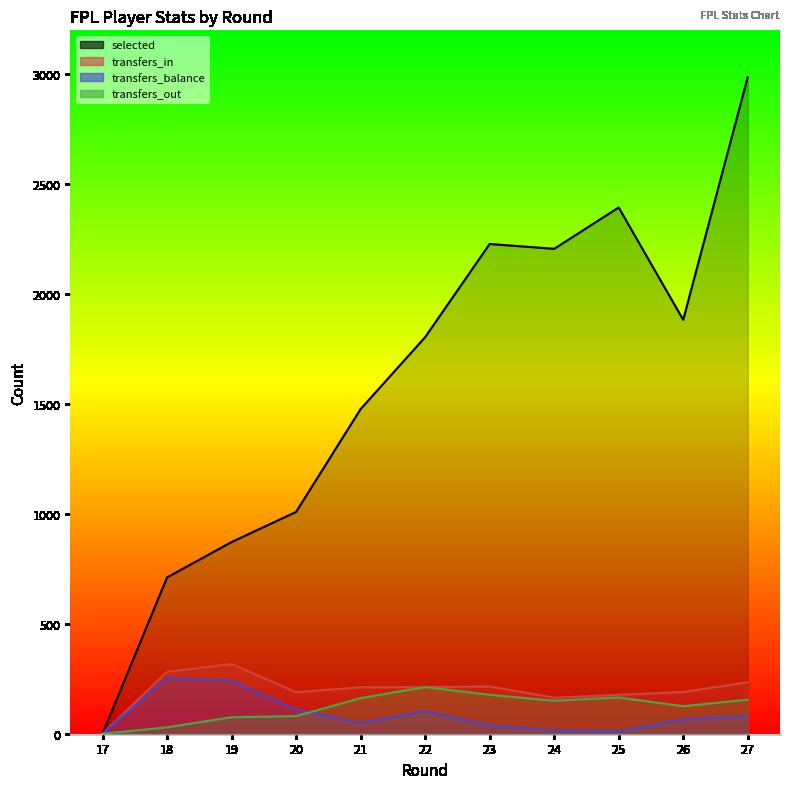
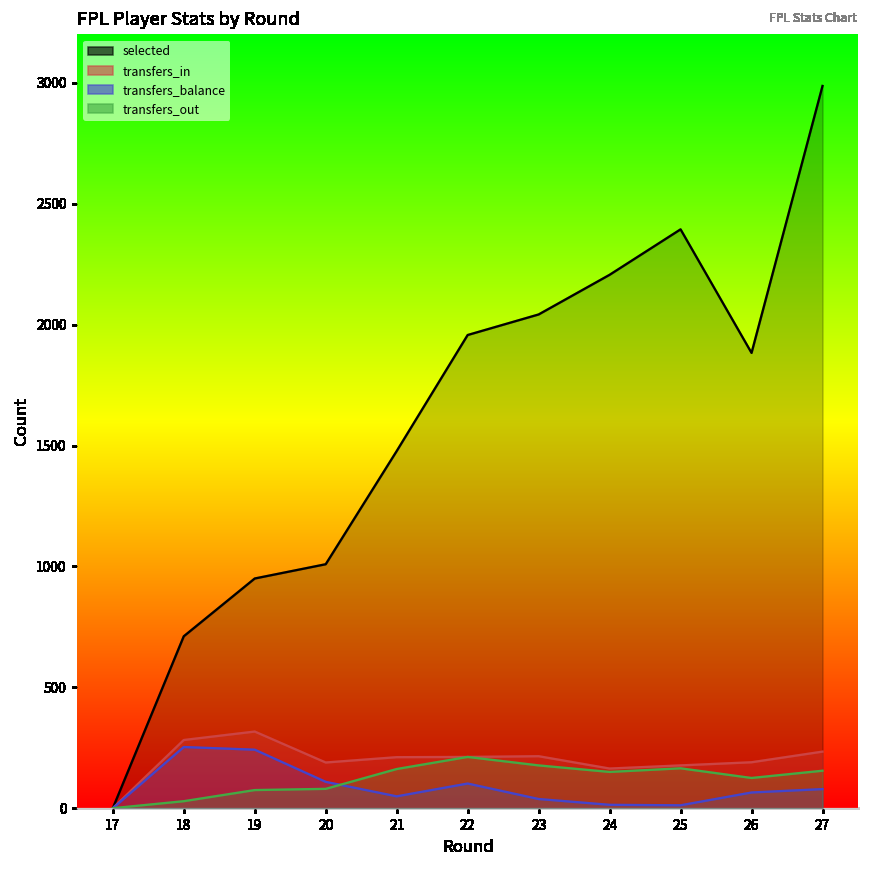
selected, 19: 870 -> 950
selected, 22: 1800 -> 1960
selected, 23: 2230 -> 2040
